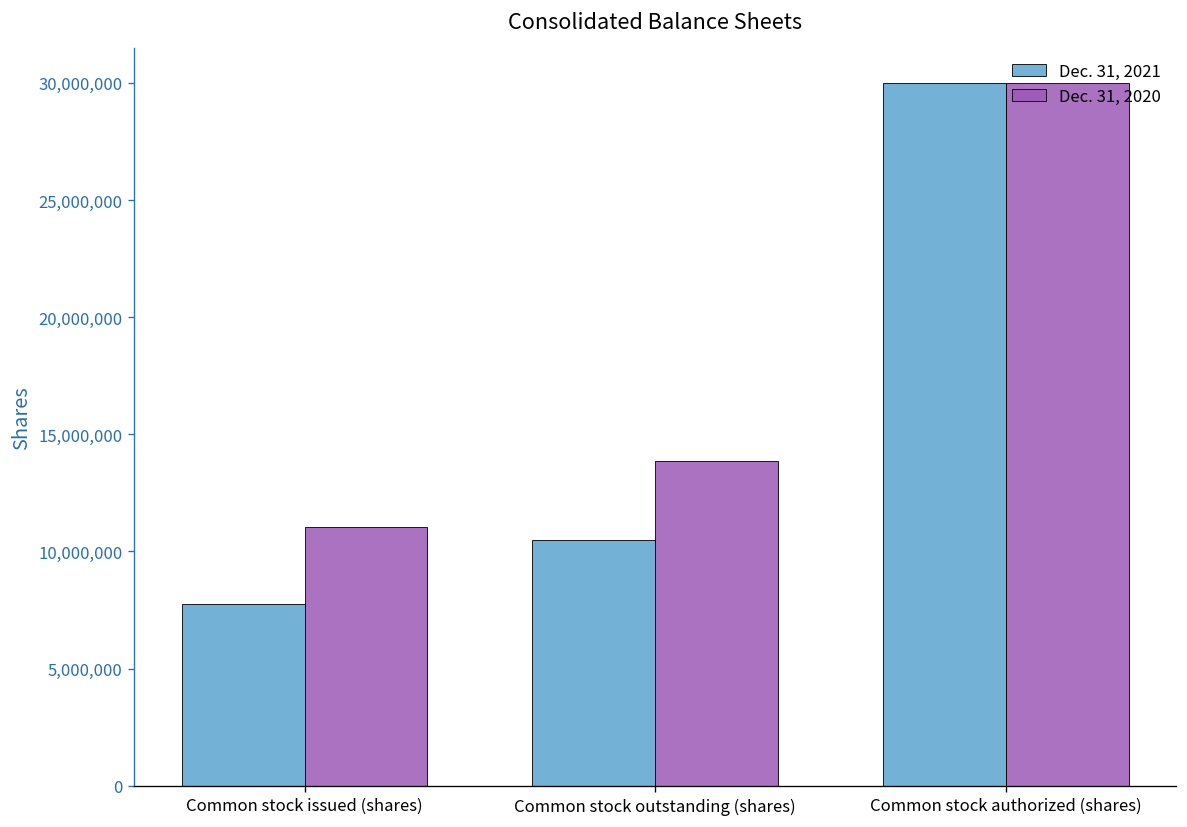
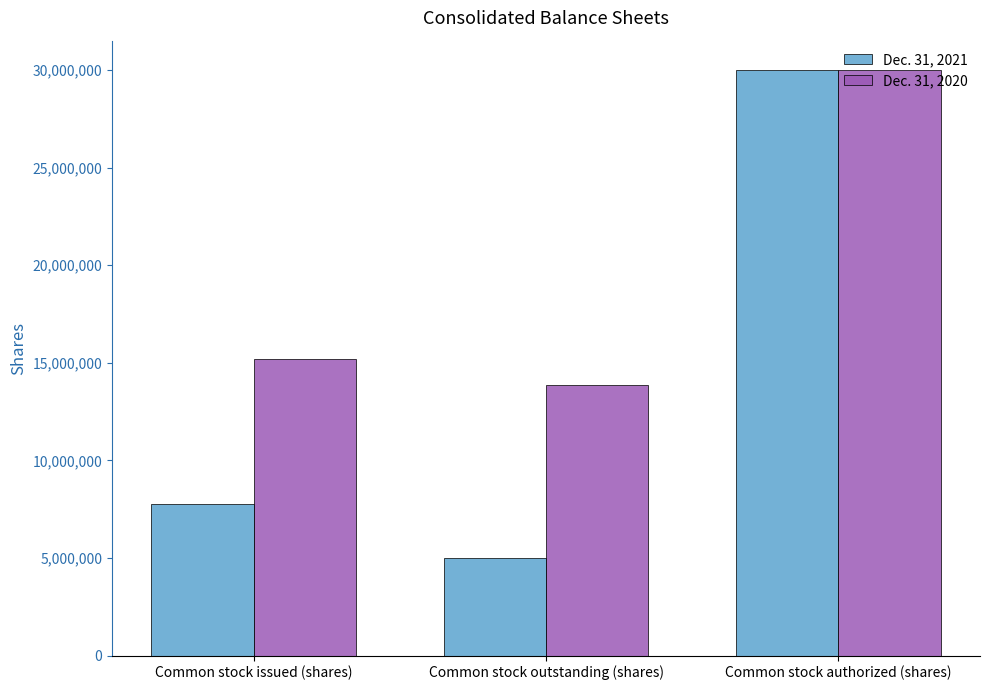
Dec. 31, 2020, Common stock issued (shares): 11,100,000 -> 15,200,000
Dec. 31, 2021, Common stock outstanding (shares): 10,500,000 -> 5,000,000
